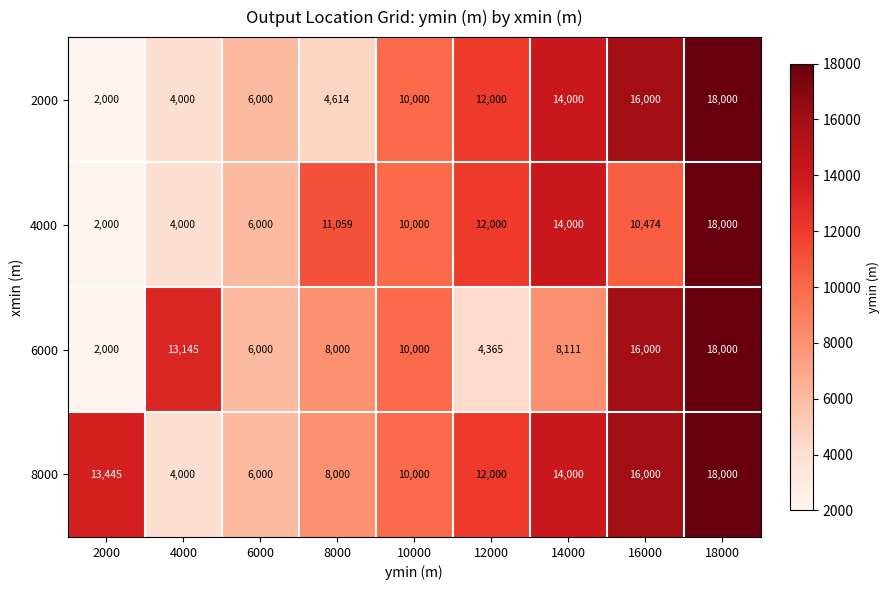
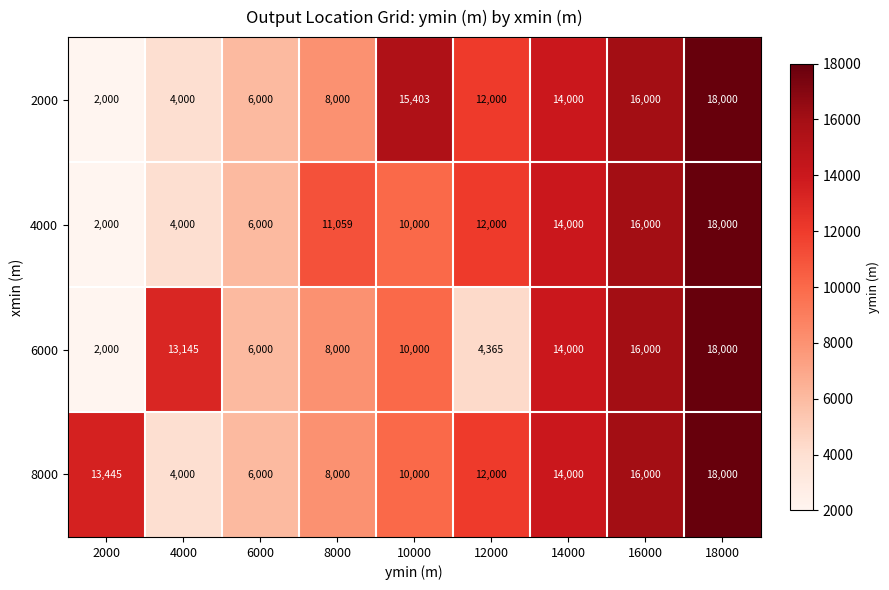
2000, 8000: 4,614 -> 8,000
2000, 10000: 10,000 -> 15,403
4000, 16000: 10,474 -> 16,000
6000, 14000: 8,111 -> 14,000
